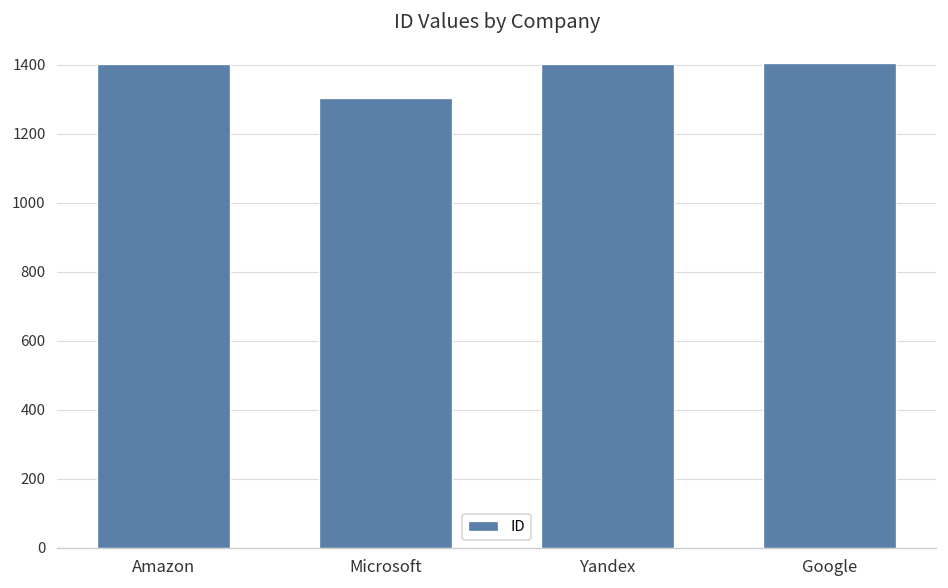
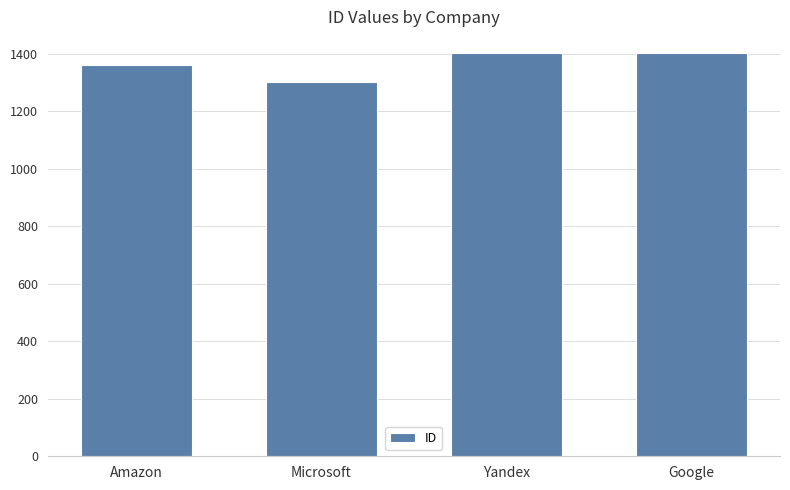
Amazon: 1400 -> 1360
